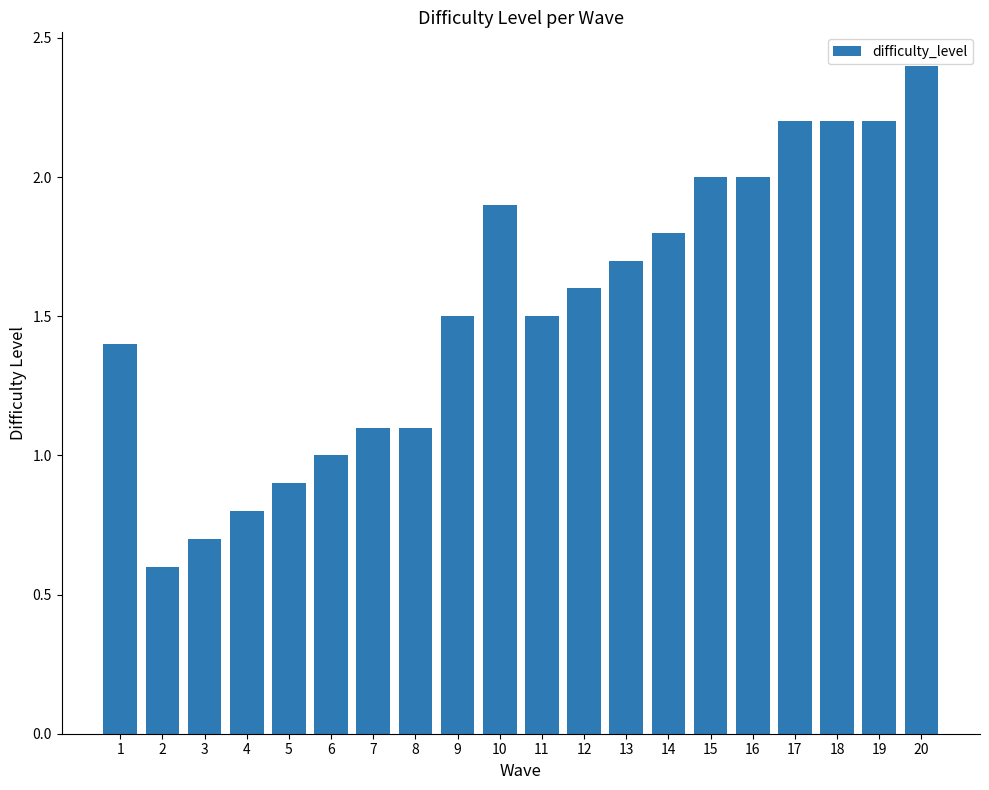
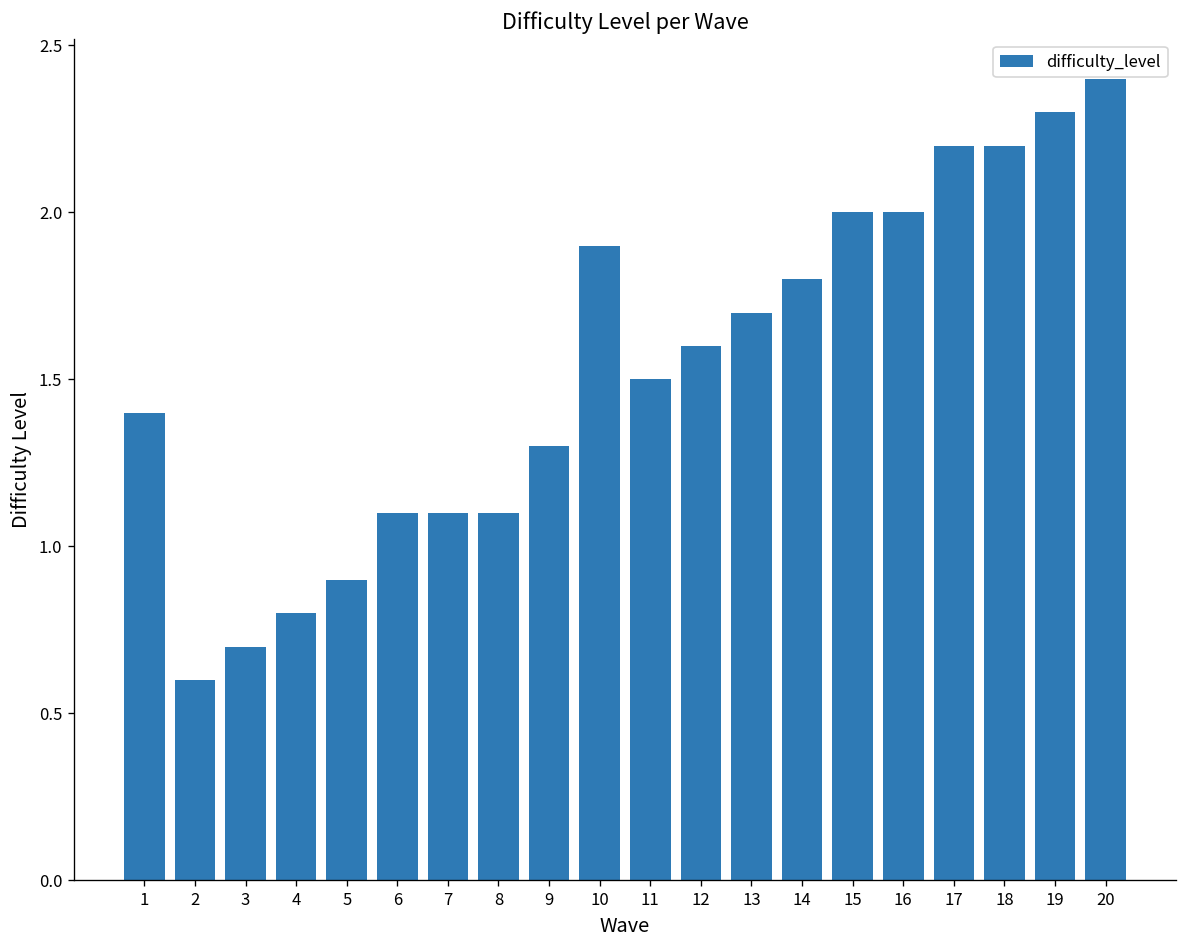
6: 1.0 -> 1.1
9: 1.5 -> 1.3
19: 2.2 -> 2.3
